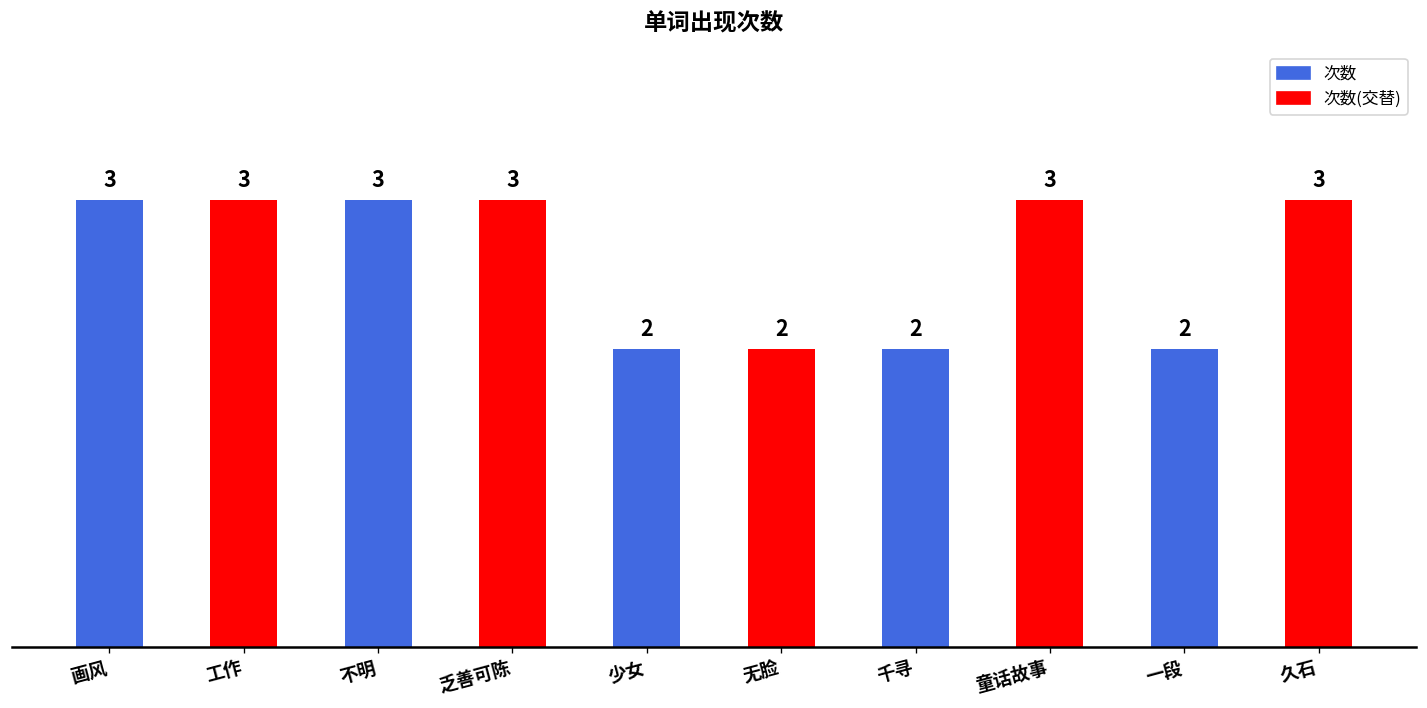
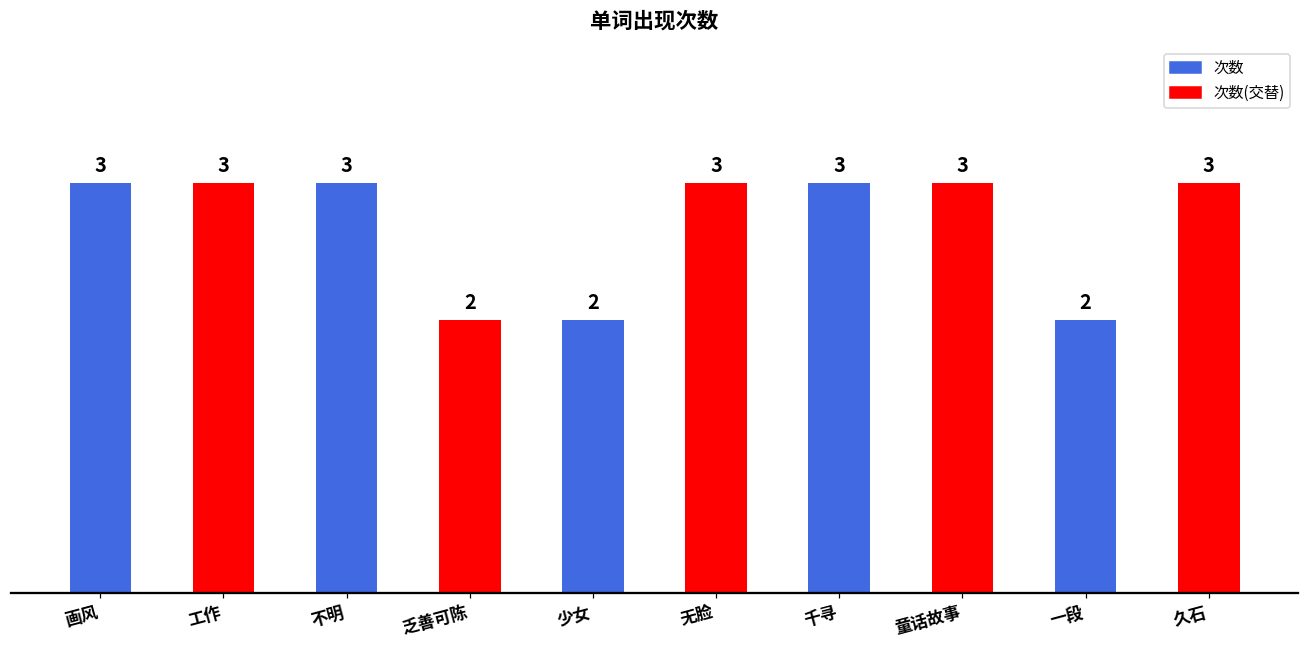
乏善可陈: 3 -> 2
无脸: 2 -> 3
千寻: 2 -> 3
